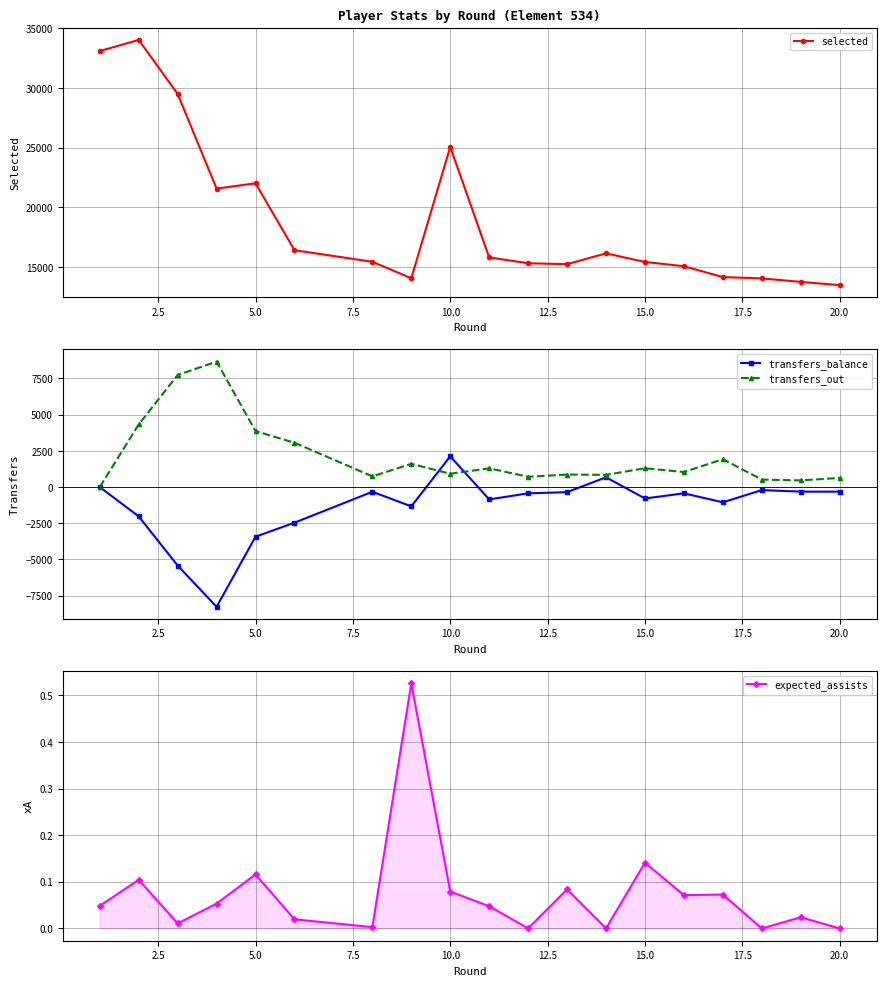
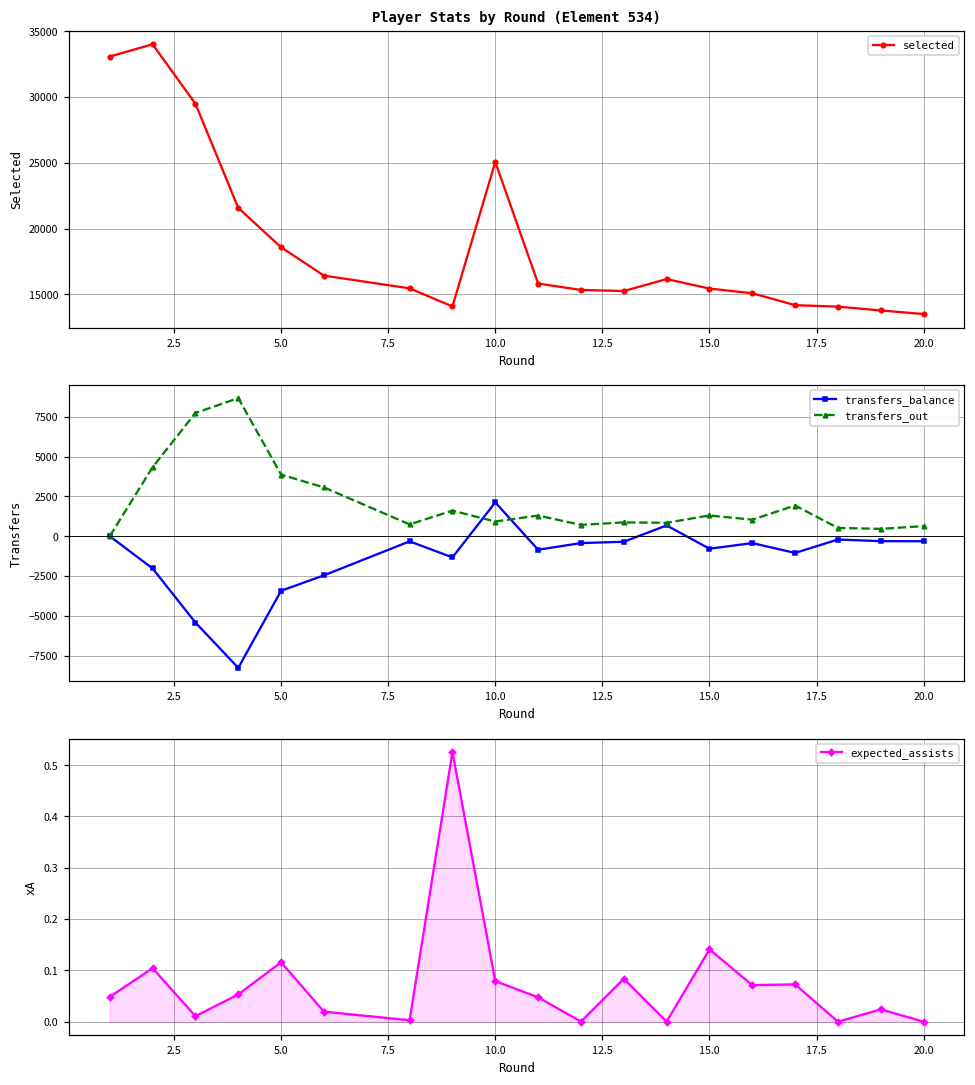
Player Stats by Round (Element 534), 5.0: 22000 -> 18600
